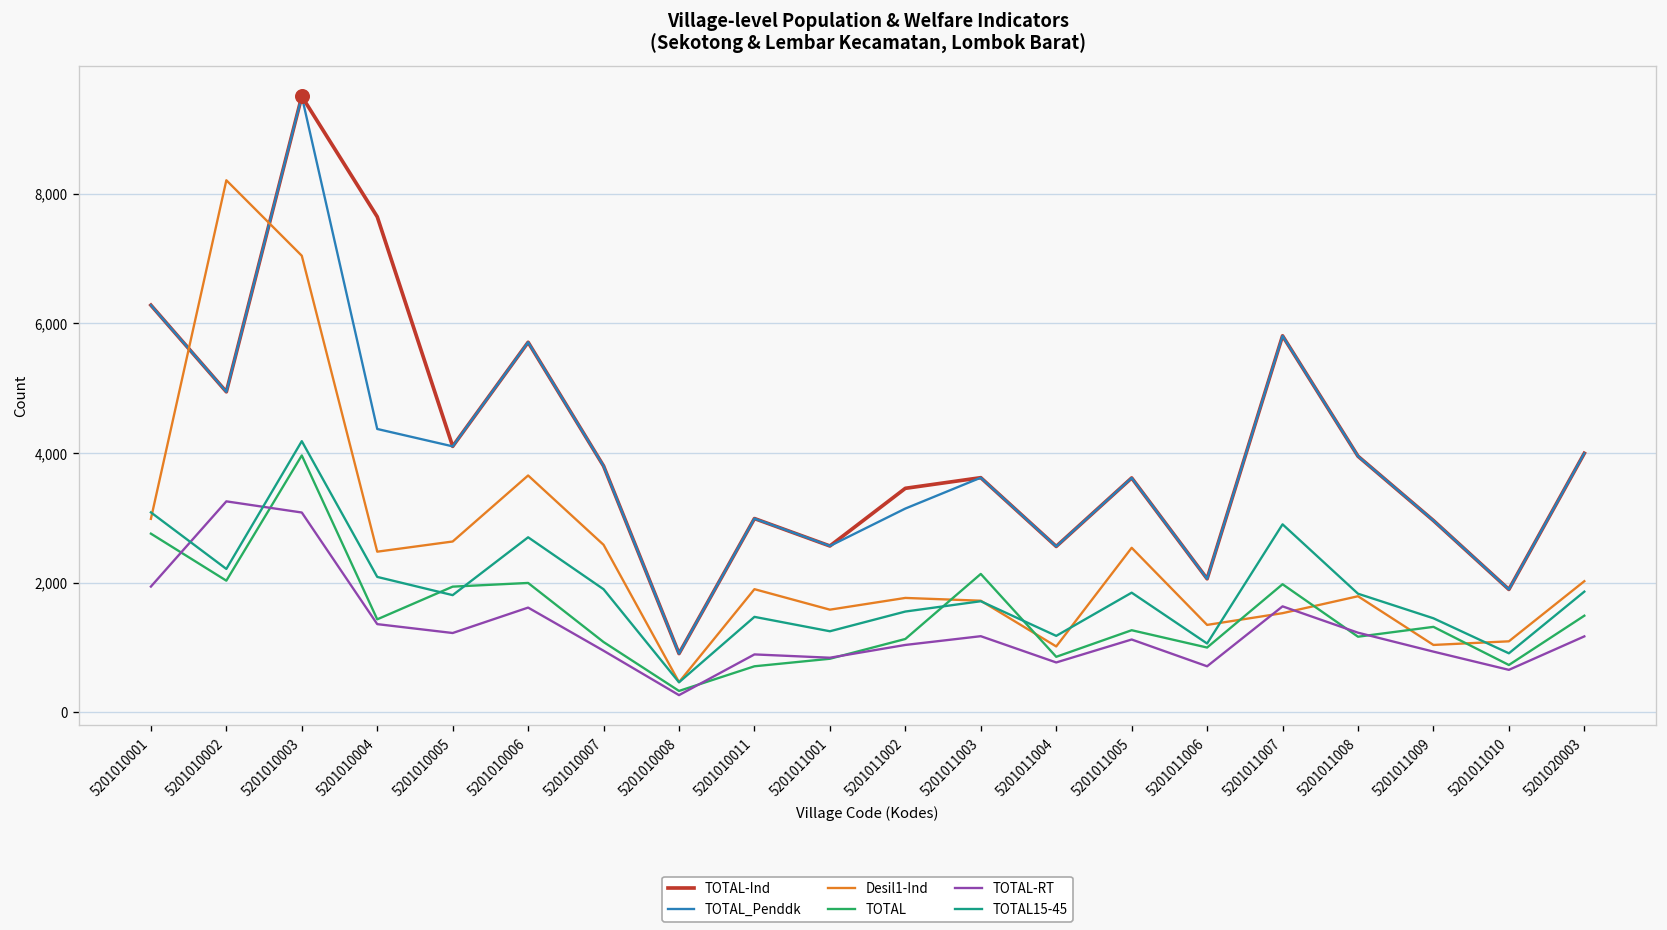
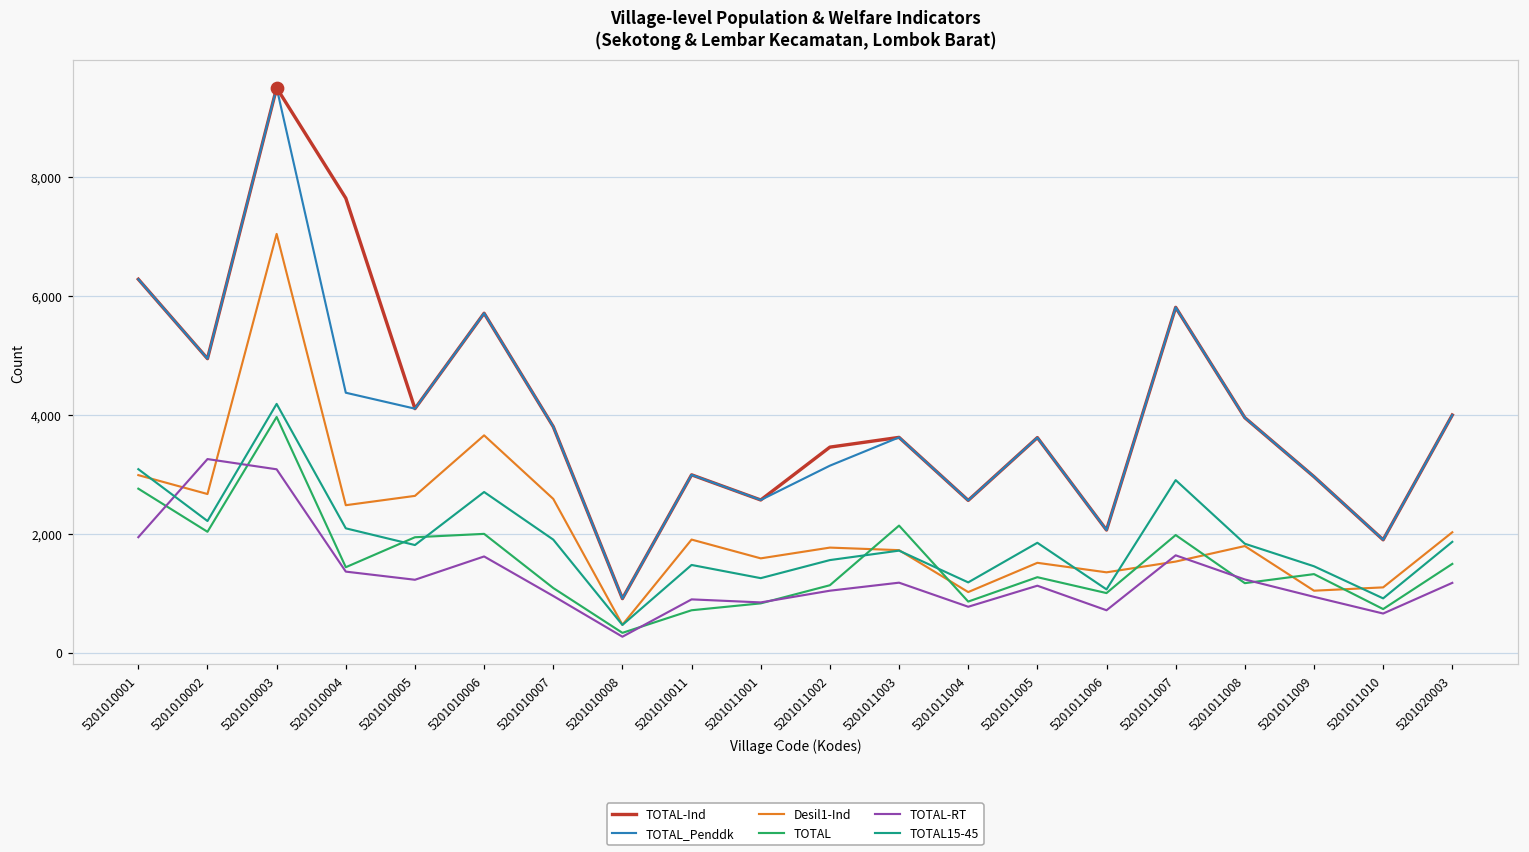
Desil1-Ind, 5201010002: 8,200 -> 2,700
Desil1-Ind, 5201011005: 2,500 -> 1,500
